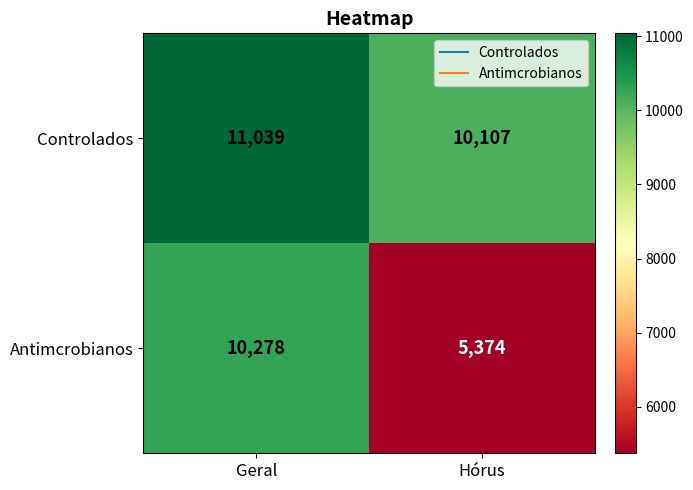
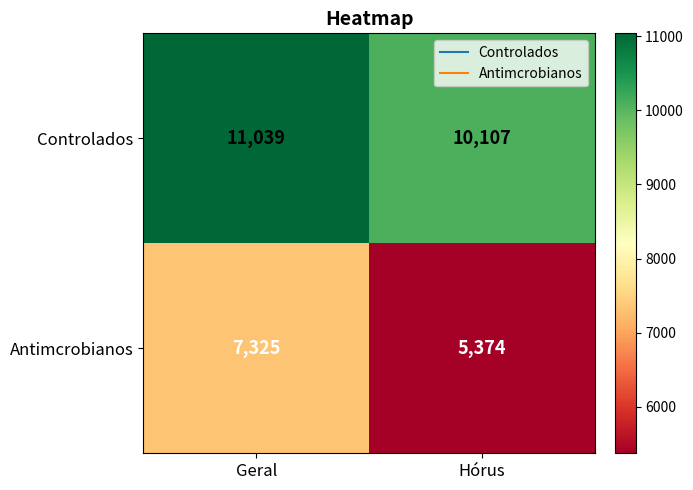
Antimcrobianos, Geral: 10,278 -> 7,325
